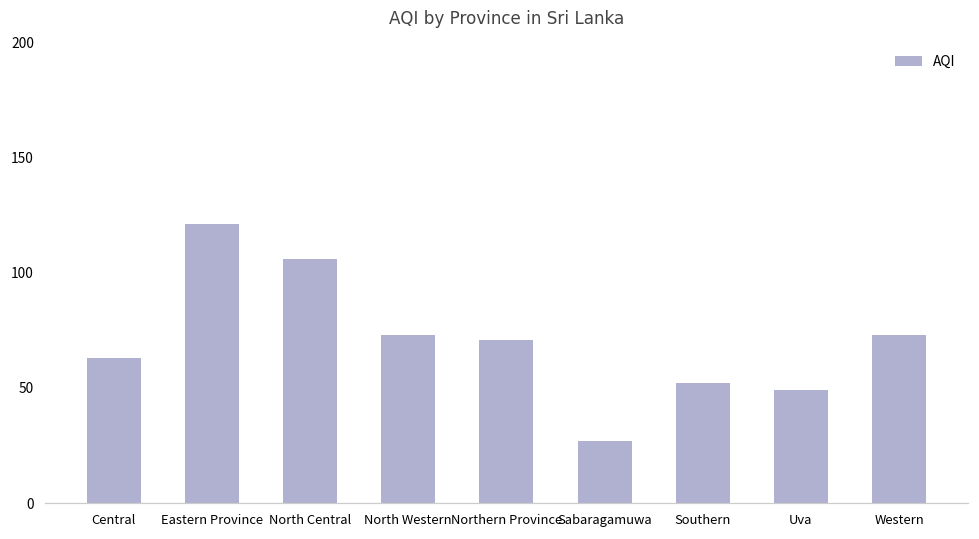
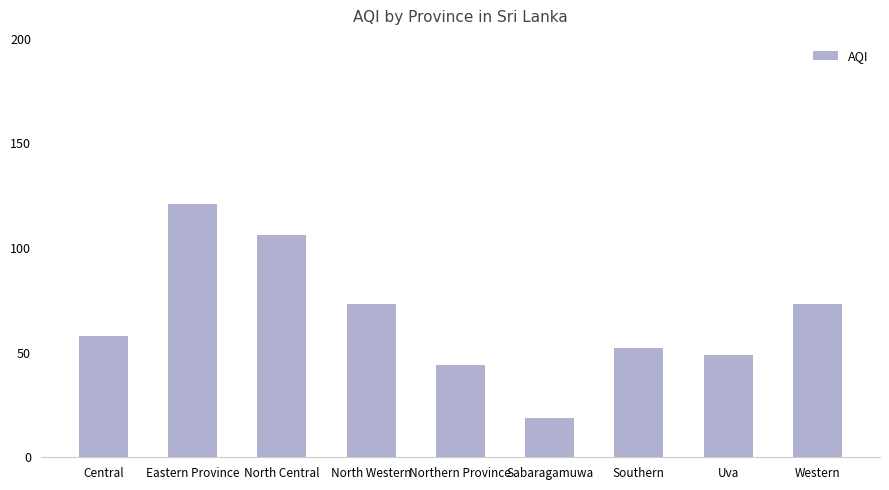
Central: 63 -> 58
Northern Province: 71 -> 44
Sabaragamuwa: 27 -> 19
